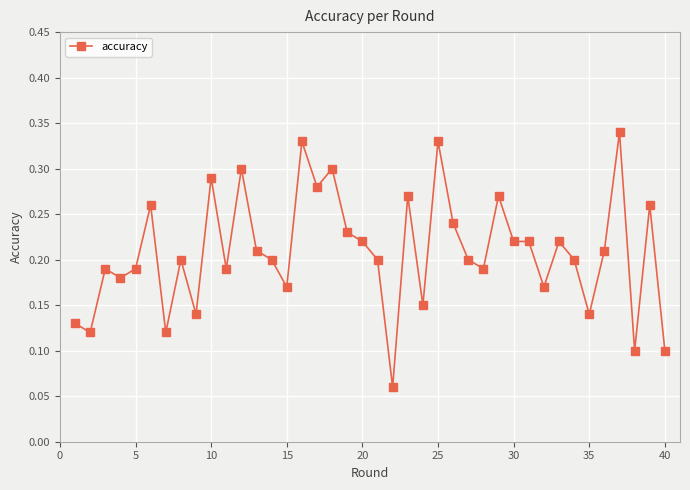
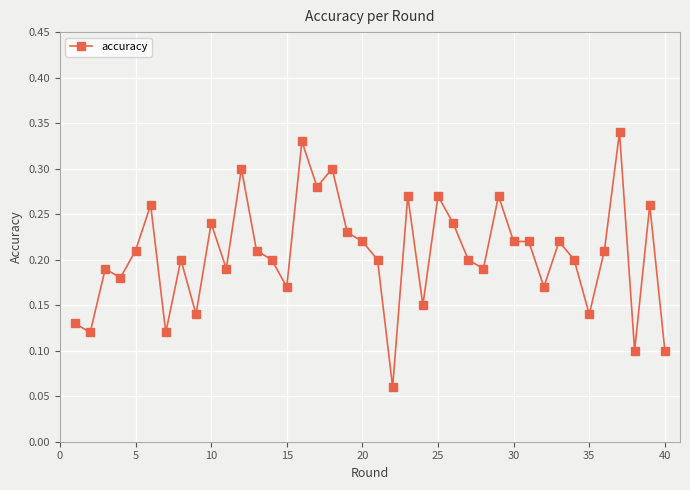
5: 0.19 -> 0.21
10: 0.29 -> 0.24
25: 0.33 -> 0.27
